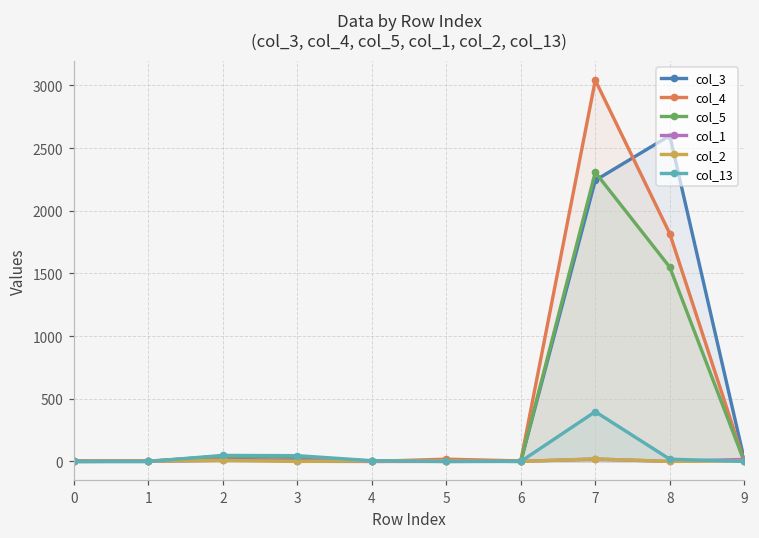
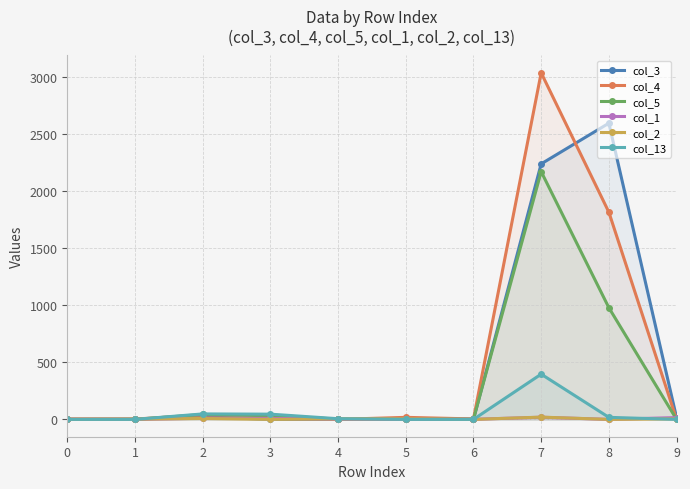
col_5, 7: 2310 -> 2170
col_5, 8: 1550 -> 980
